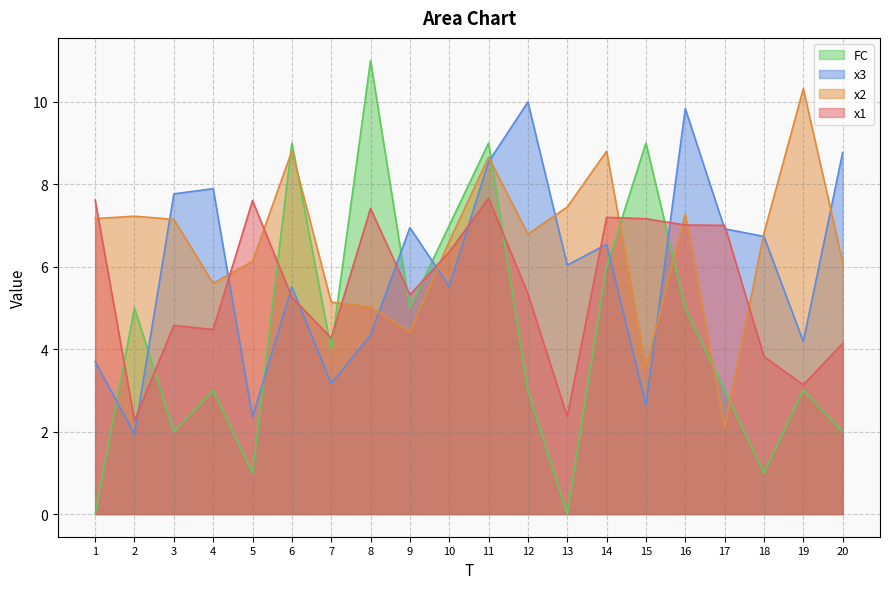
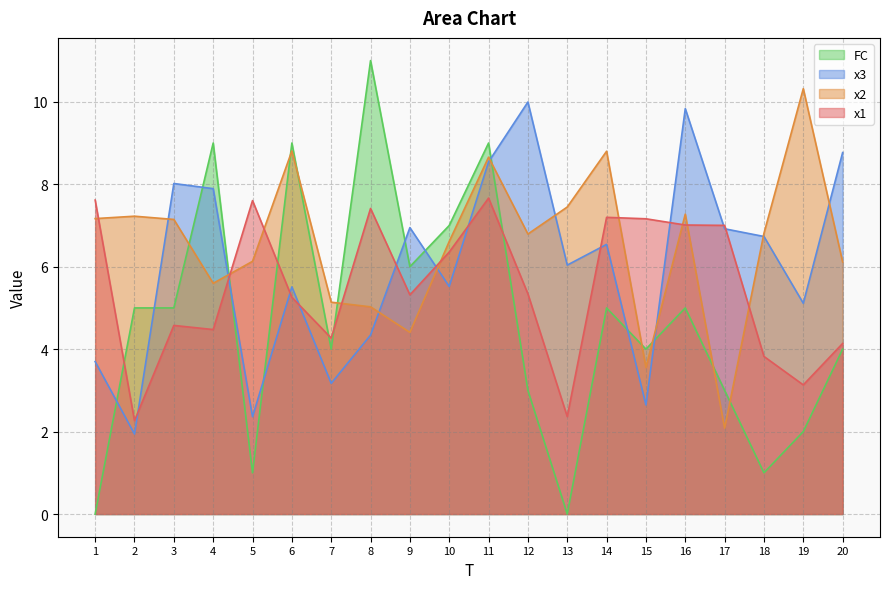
FC, 3: 2 -> 5
x3, 3: 7.8 -> 8.0
FC, 4: 3 -> 9
FC, 9: 5 -> 6
FC, 14: 6 -> 5
FC, 15: 9 -> 4
FC, 19: 3 -> 2
x3, 19: 4.2 -> 5.1
FC, 20: 2 -> 4
